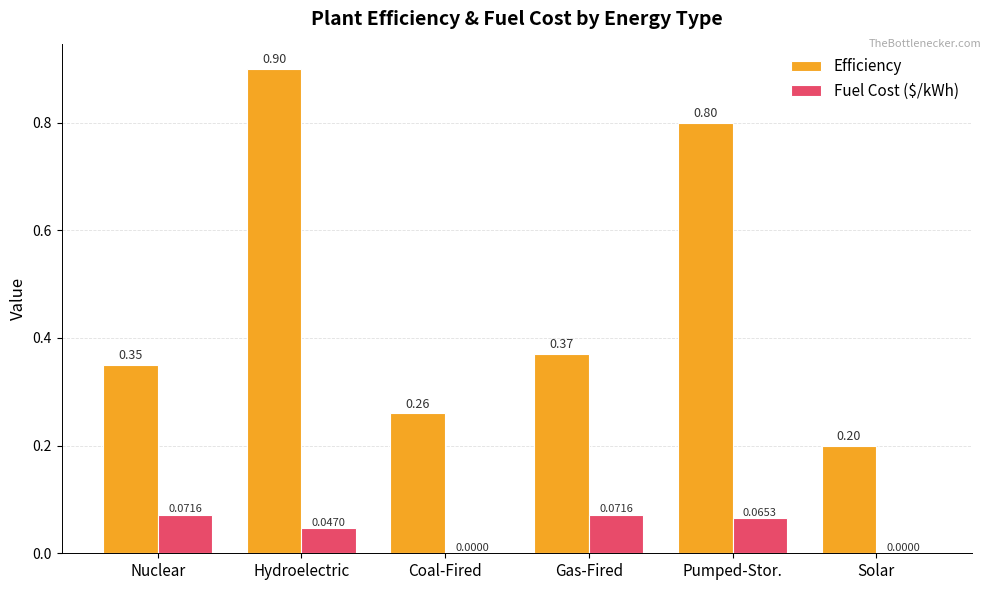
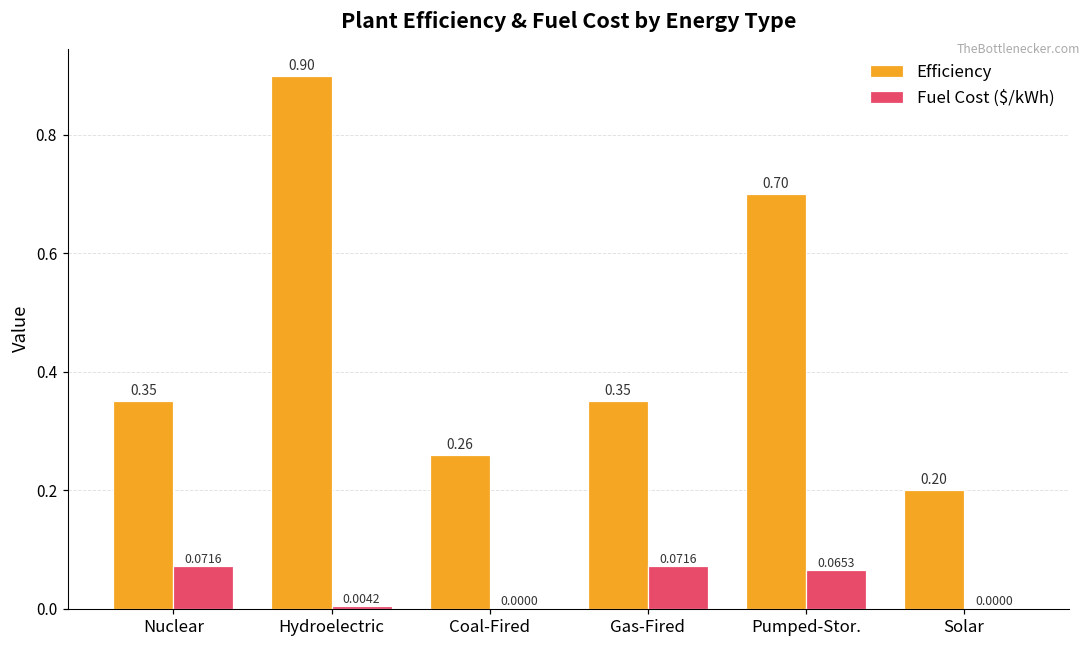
Fuel Cost ($/kWh), Hydroelectric: 0.0470 -> 0.0042
Efficiency, Gas-Fired: 0.37 -> 0.35
Efficiency, Pumped-Stor.: 0.80 -> 0.70
